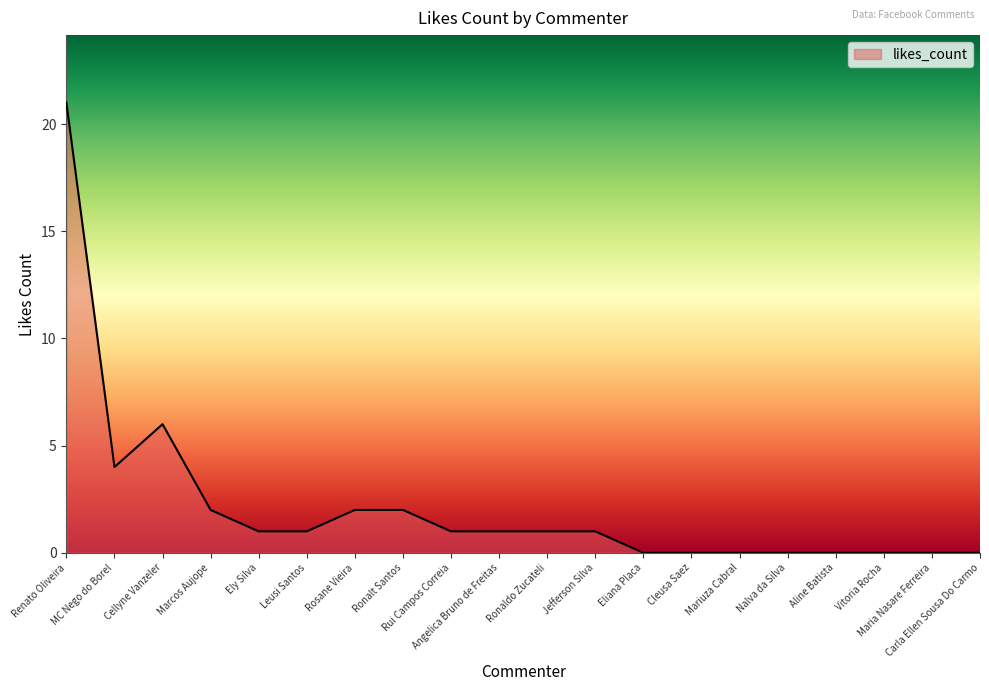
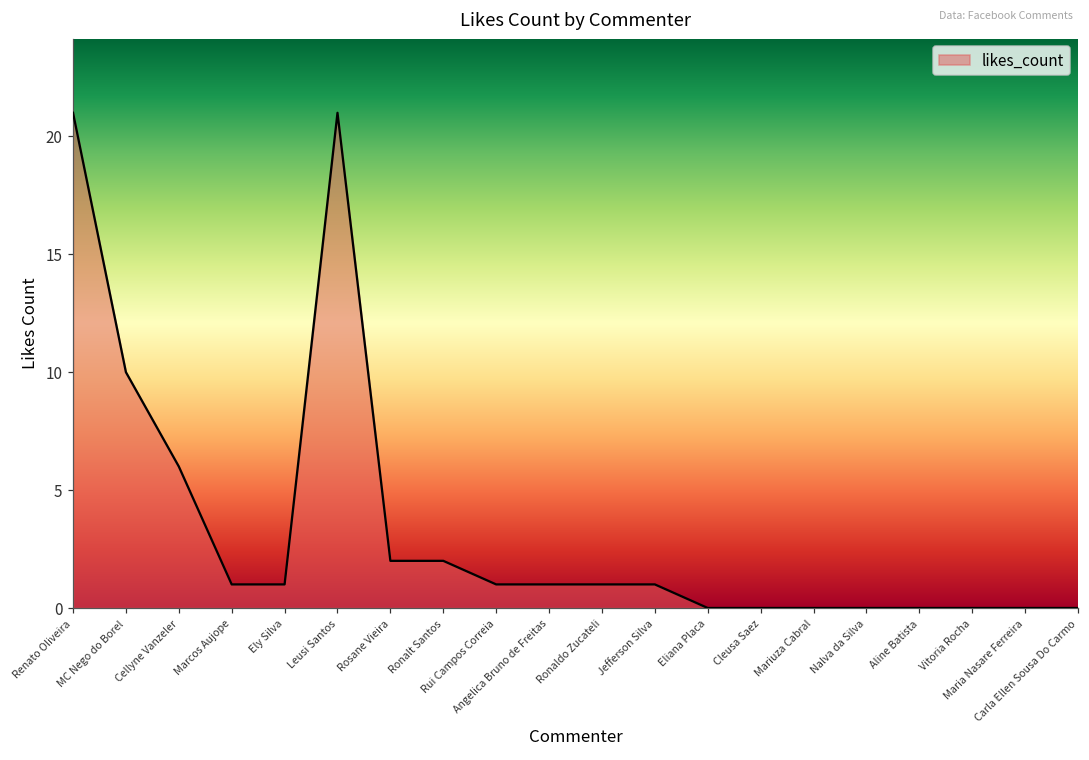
MC Nego do Borel: 4 -> 10
Marcos Aujope: 2 -> 1
Leusi Santos: 1 -> 21
